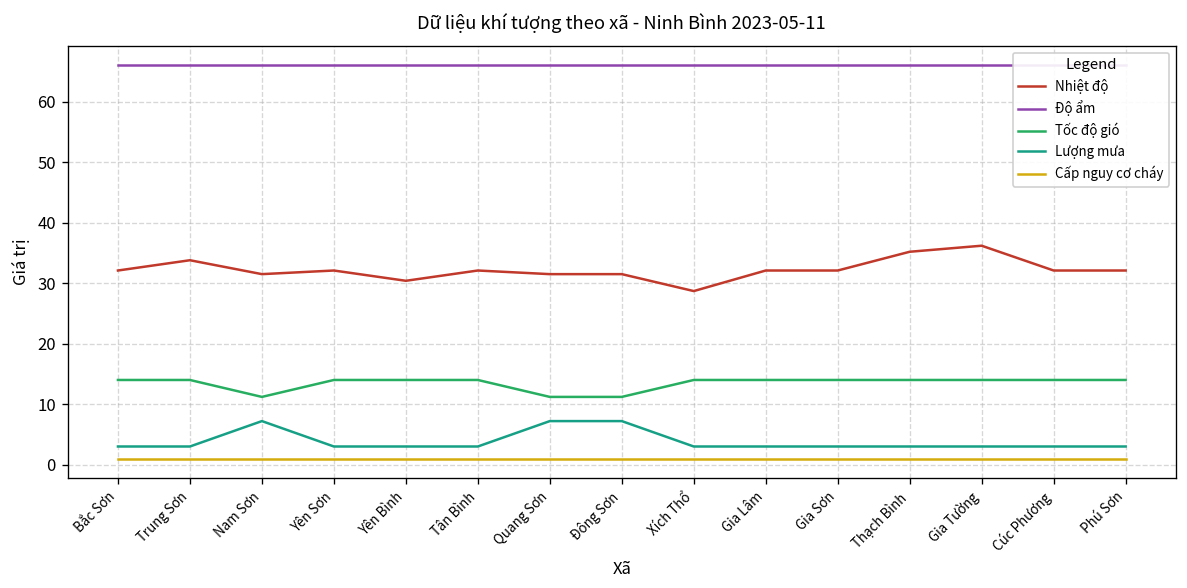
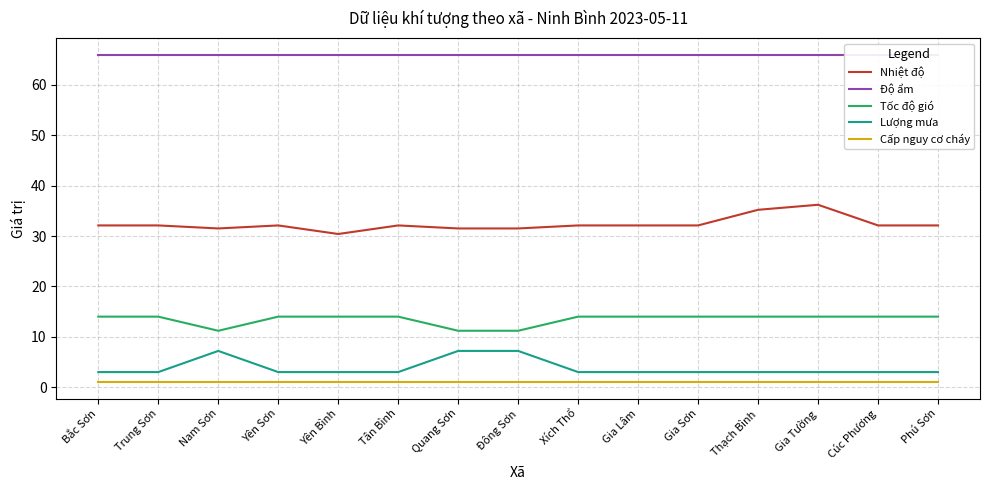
Nhiệt độ, Trung Sơn: 34 -> 32
Nhiệt độ, Xích Thổ: 29 -> 32
